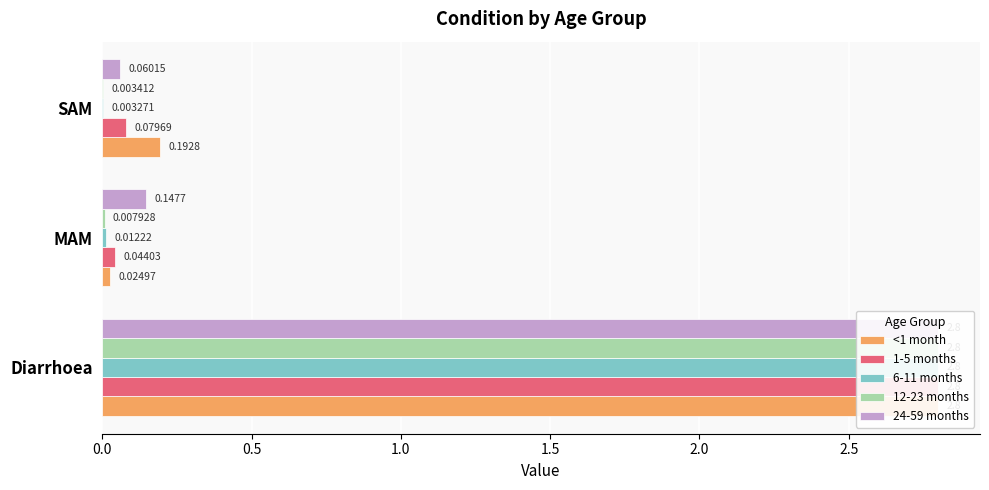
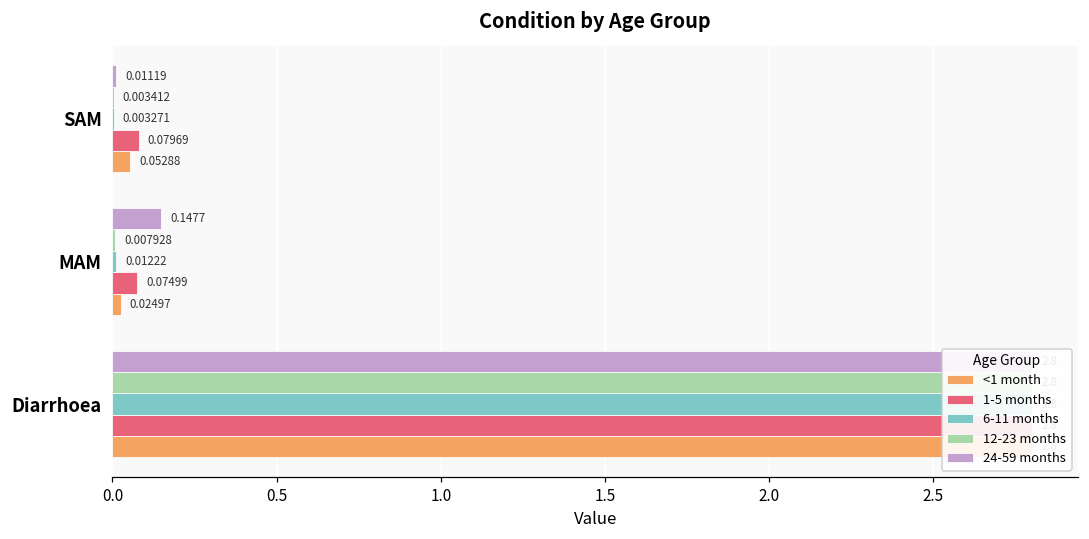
24-59 months, SAM: 0.06015 -> 0.01119
<1 month, SAM: 0.1928 -> 0.05288
1-5 months, MAM: 0.04403 -> 0.07499
